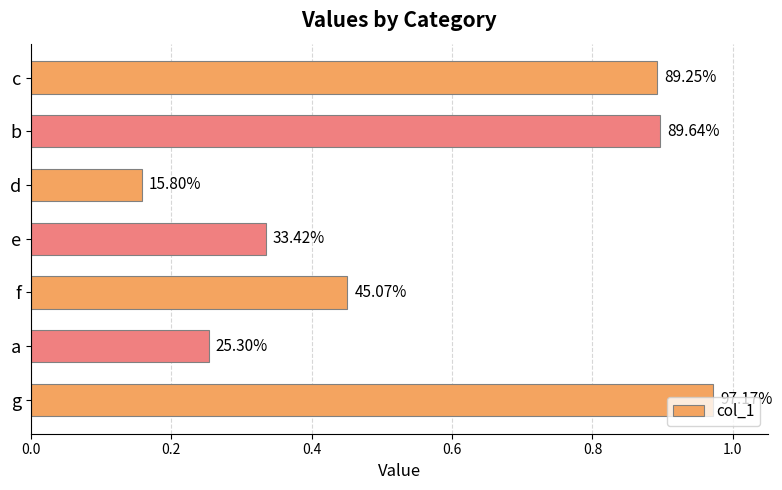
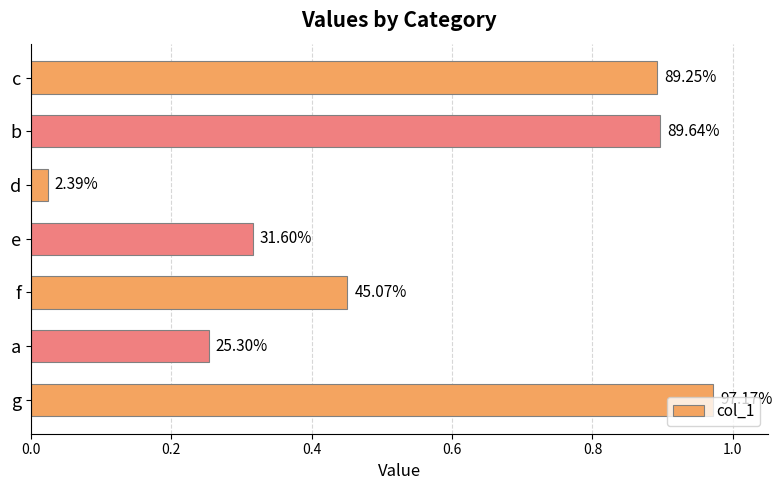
d: 15.80% -> 2.39%
e: 33.42% -> 31.60%
